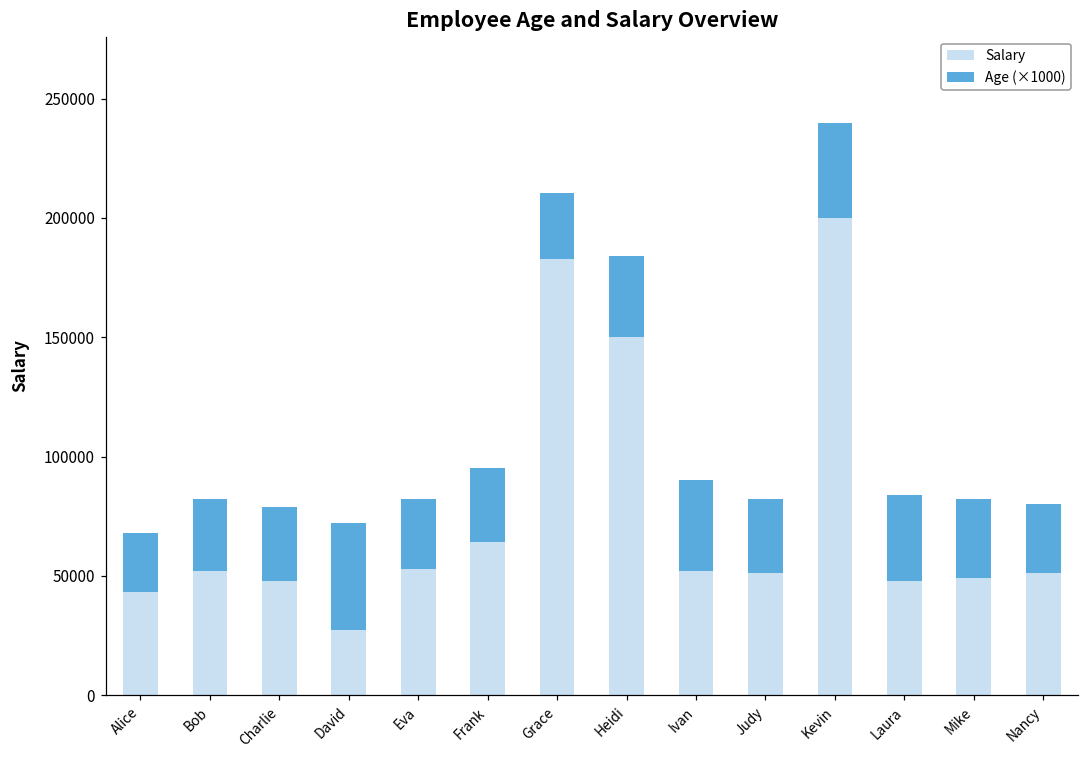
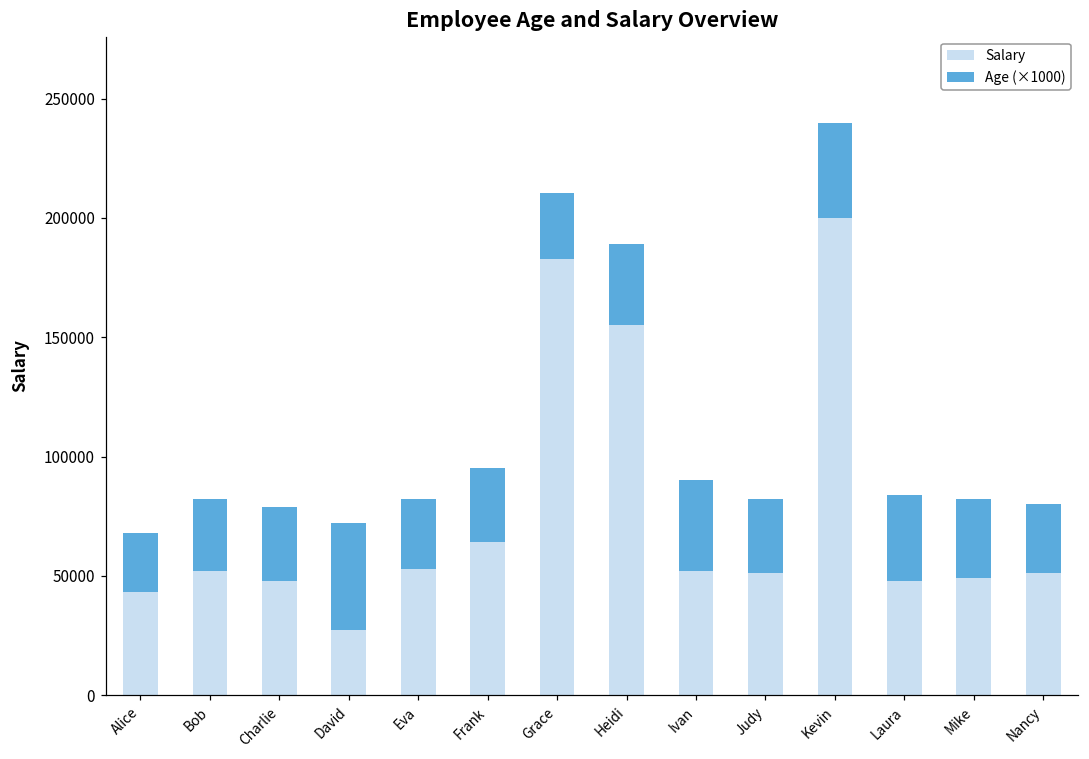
Salary, Heidi: 150000 -> 155000
